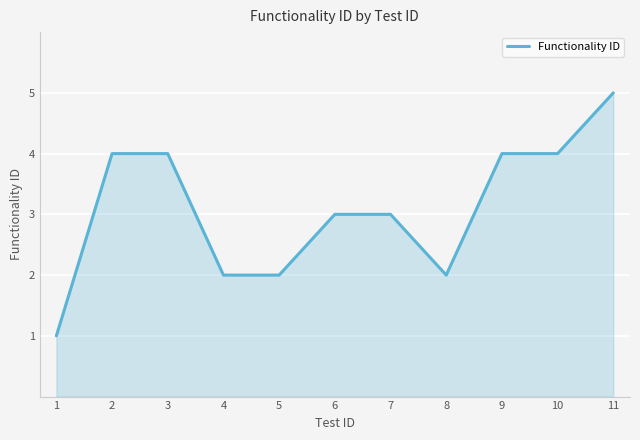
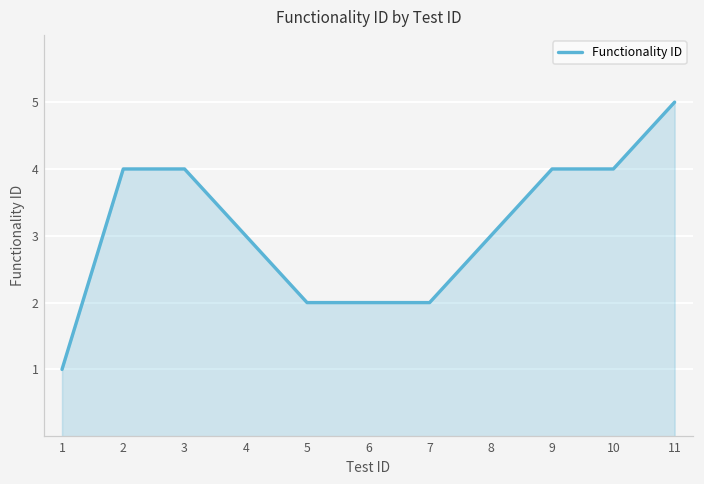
4: 2 -> 3
6: 3 -> 2
7: 3 -> 2
8: 2 -> 3
